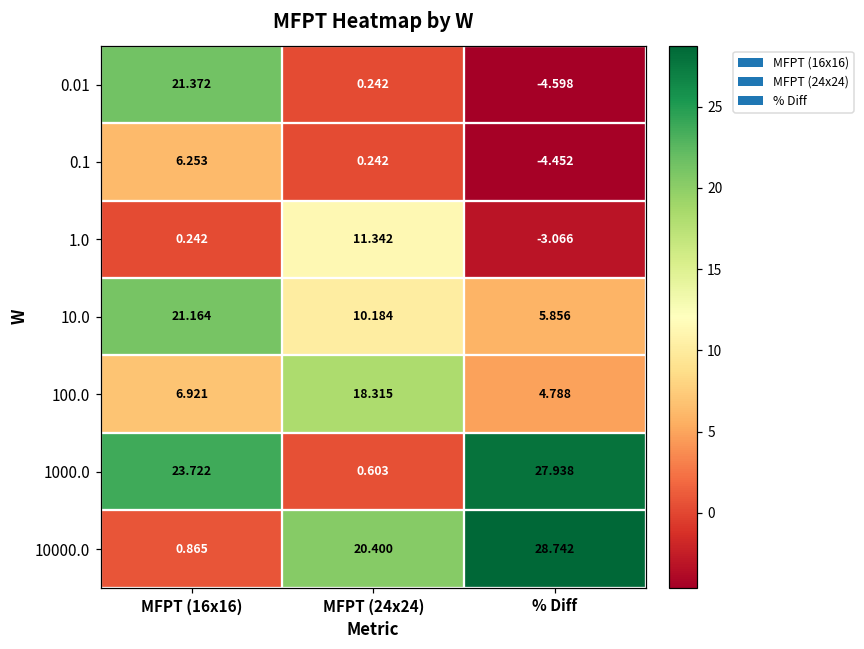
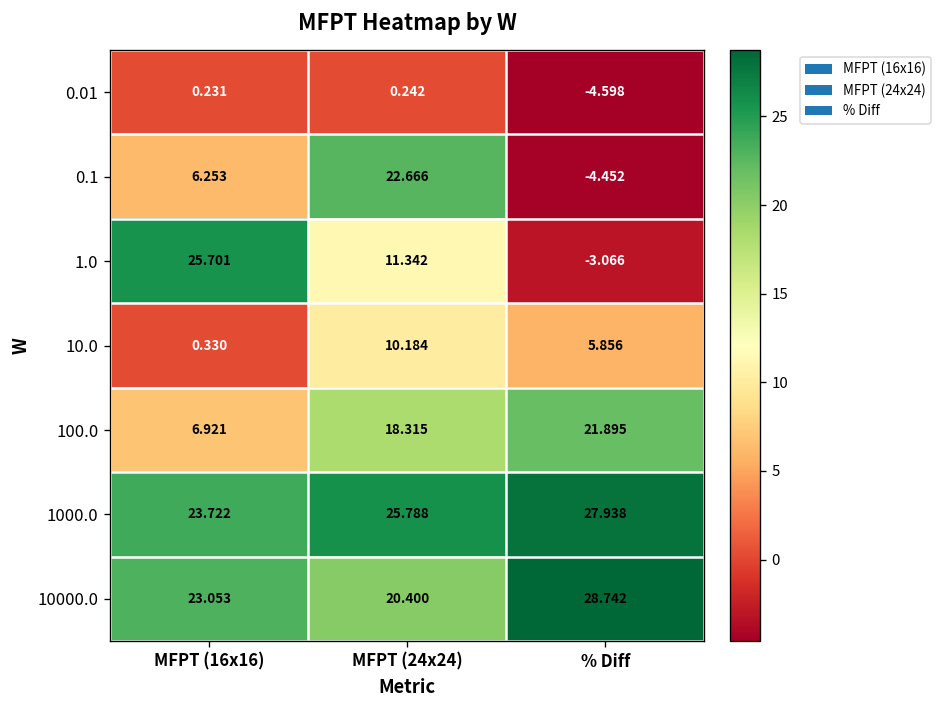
0.01, MFPT (16x16): 21.372 -> 0.231
0.1, MFPT (24x24): 0.242 -> 22.666
1.0, MFPT (16x16): 0.242 -> 25.701
10.0, MFPT (16x16): 21.164 -> 0.330
100.0, % Diff: 4.788 -> 21.895
1000.0, MFPT (24x24): 0.603 -> 25.788
10000.0, MFPT (16x16): 0.865 -> 23.053
